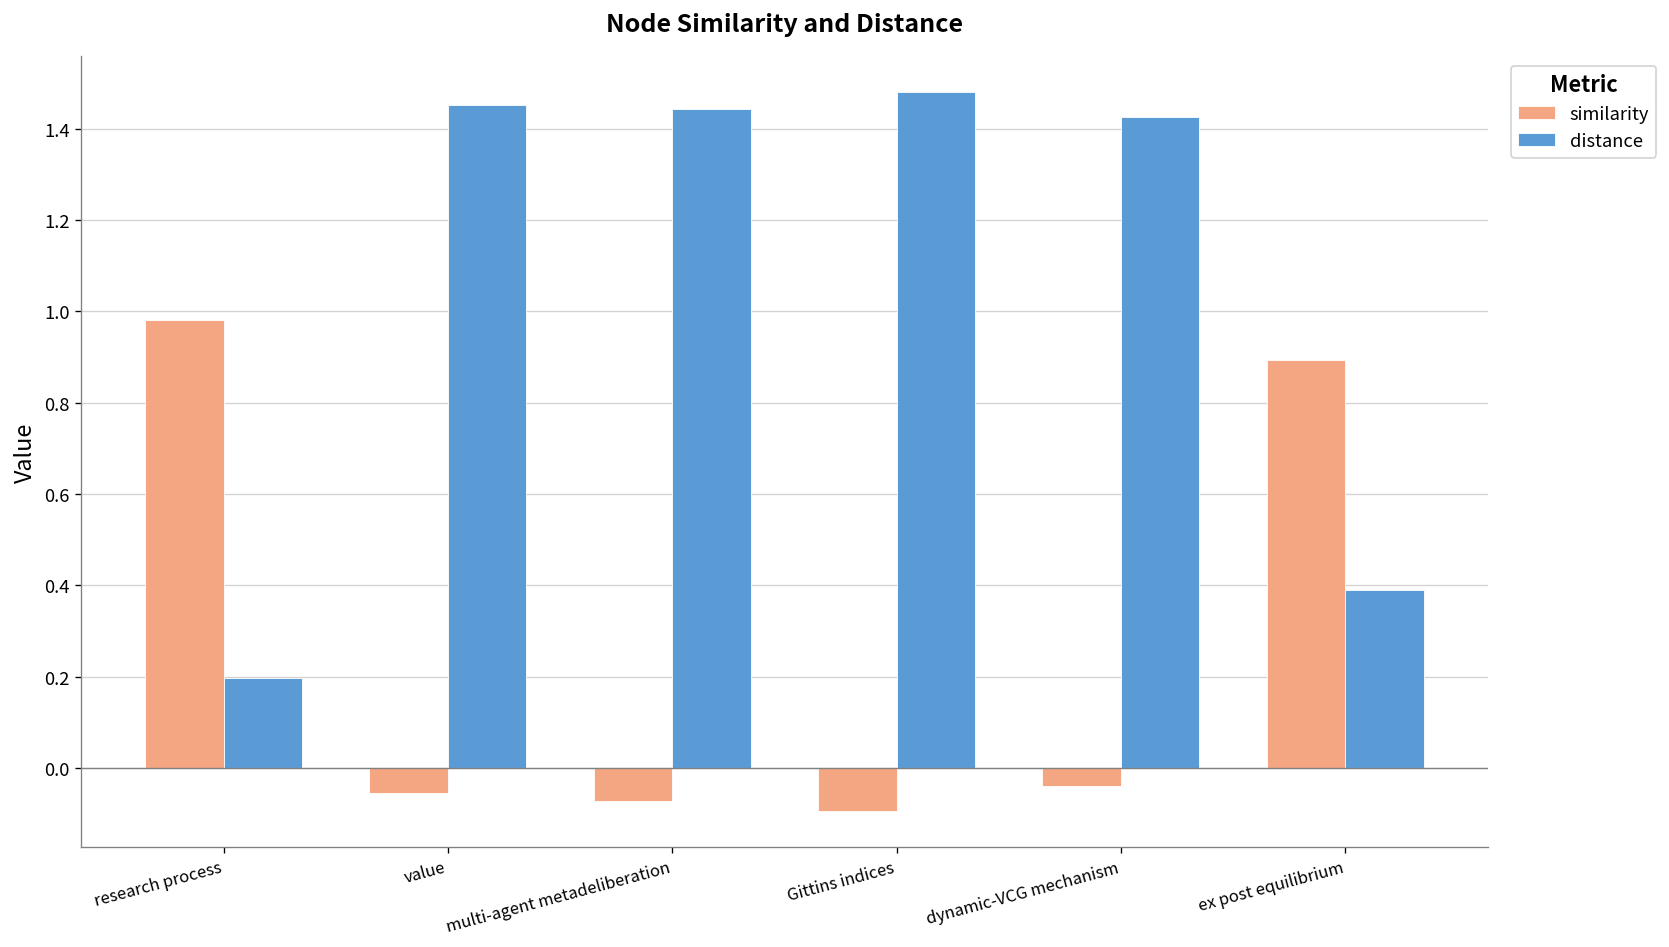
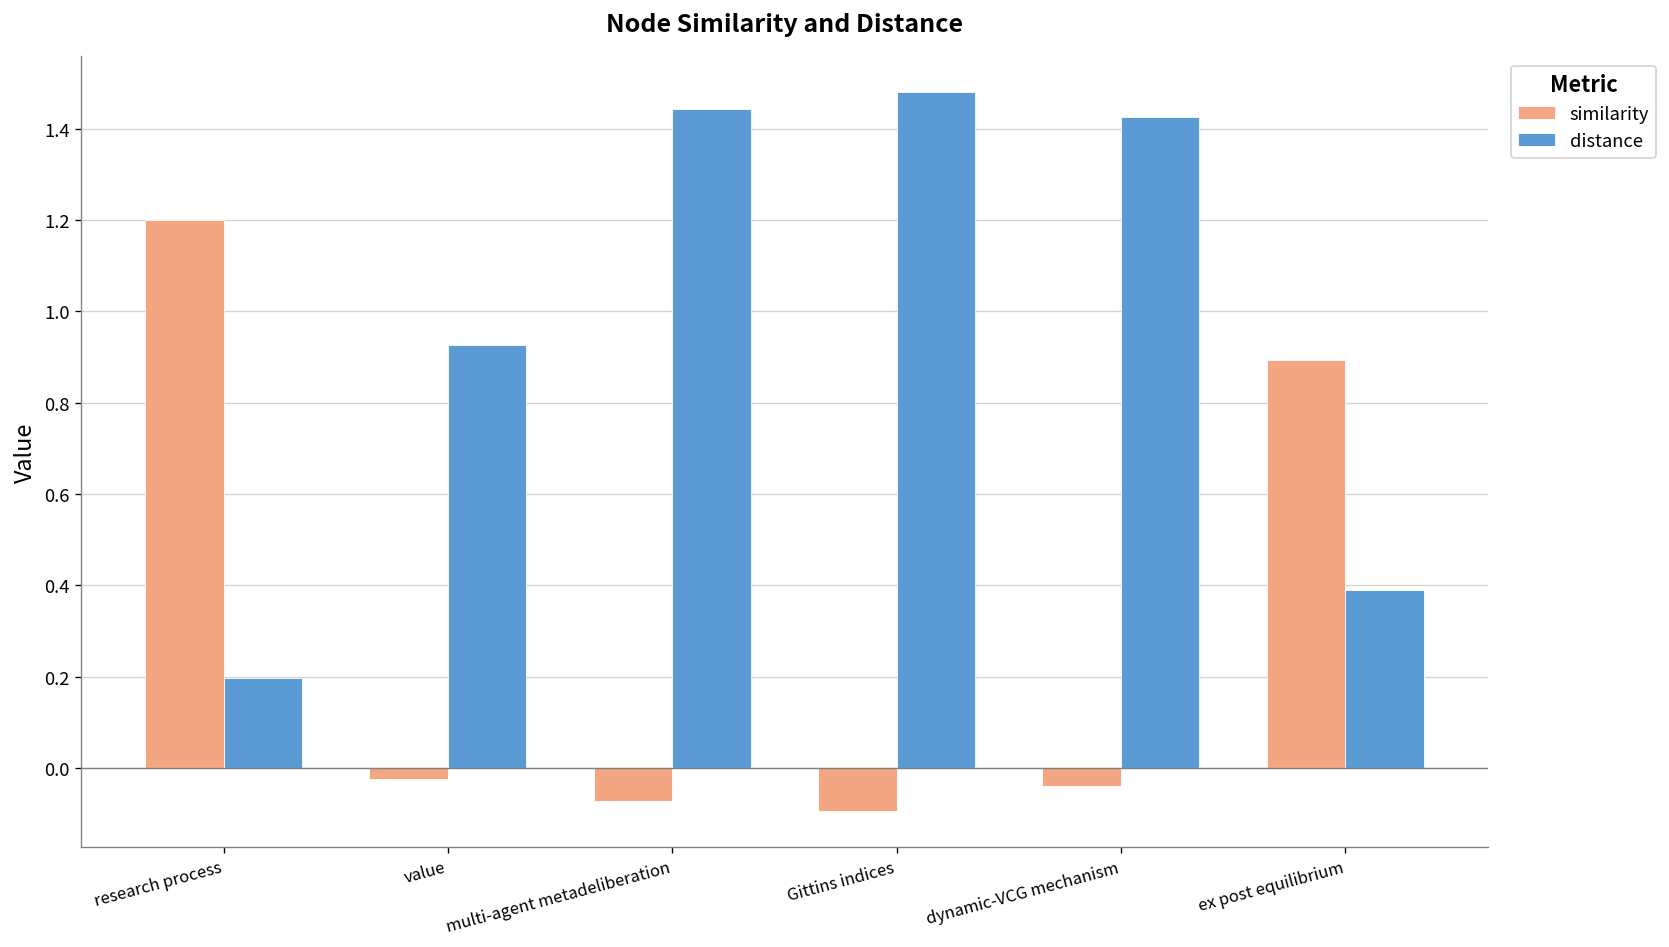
similarity, research process: 0.98 -> 1.20
similarity, value: -0.06 -> -0.02
distance, value: 1.45 -> 0.93
